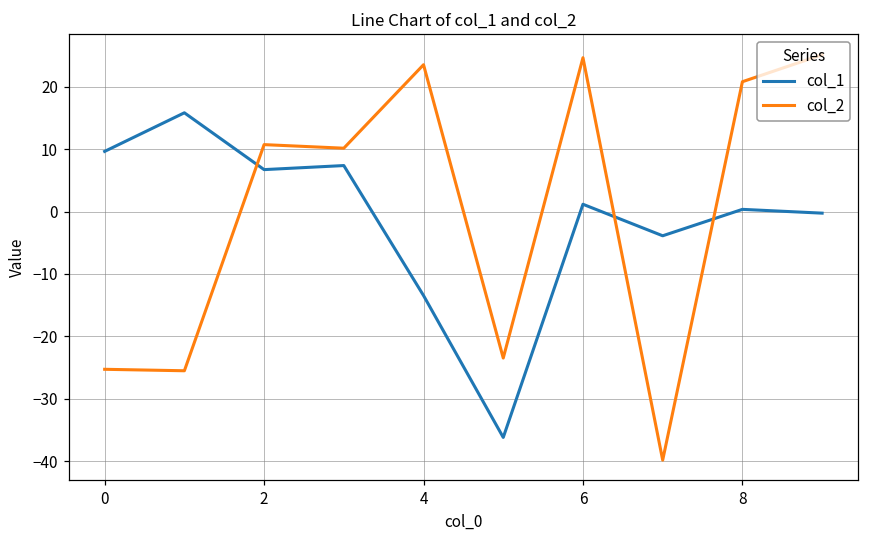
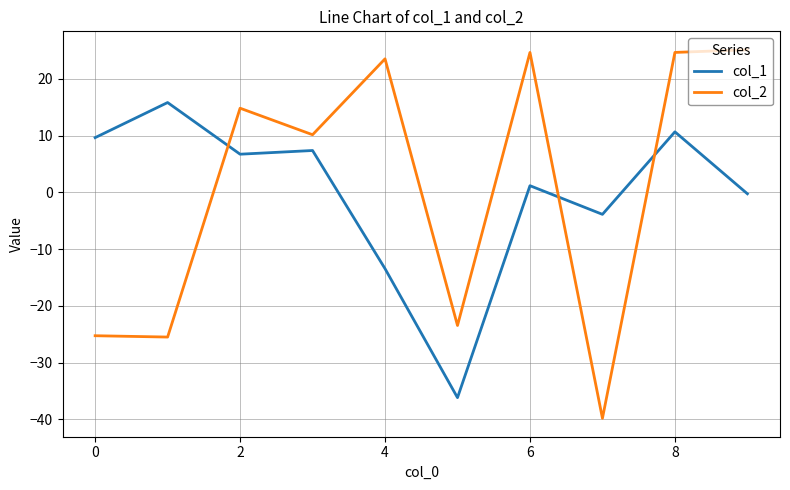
col_2, 2: 11 -> 15
col_1, 8: 0 -> 11
col_2, 8: 21 -> 25
